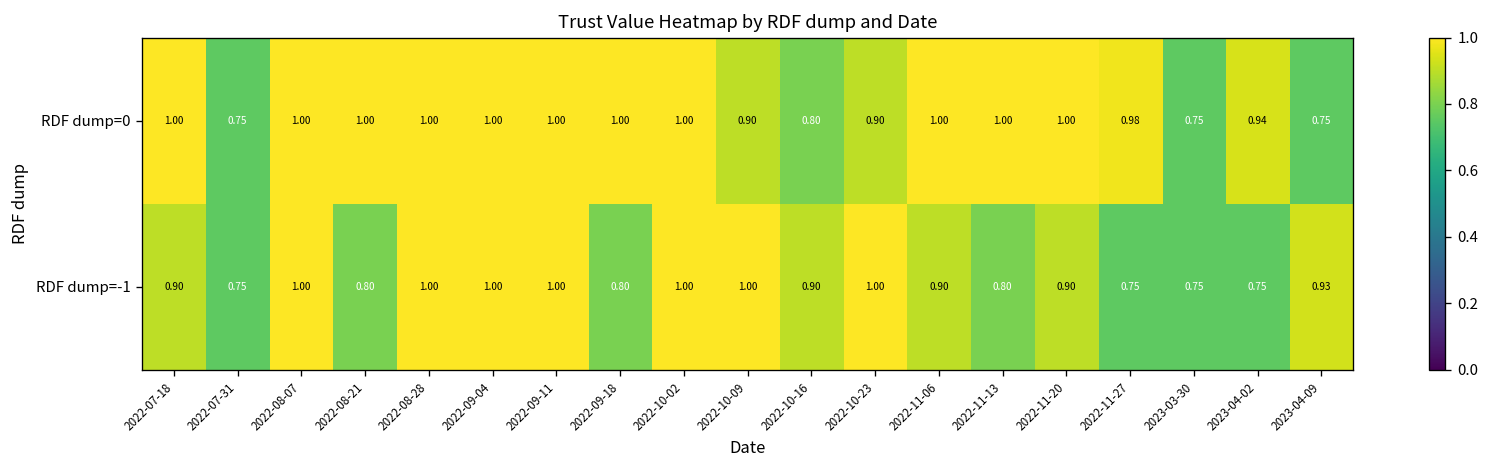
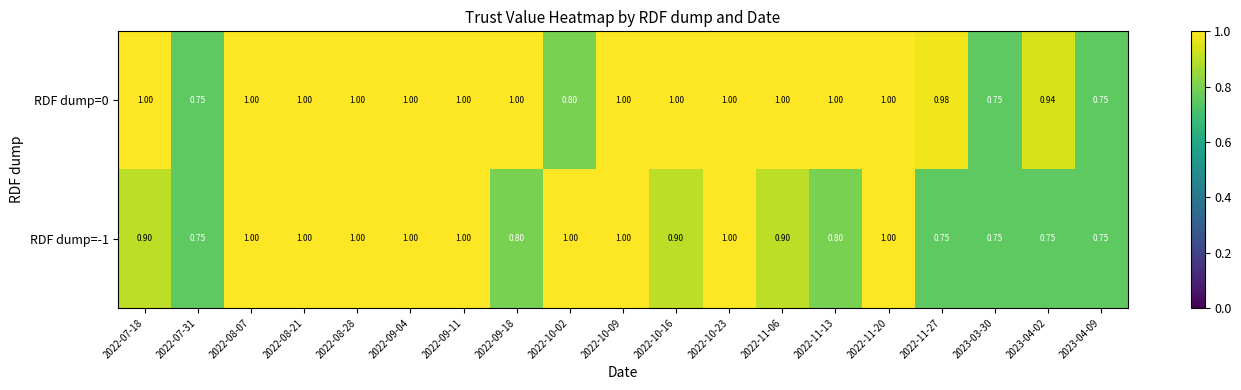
RDF dump=0, 2022-10-02: 1.00 -> 0.80
RDF dump=0, 2022-10-09: 0.90 -> 1.00
RDF dump=0, 2022-10-16: 0.80 -> 1.00
RDF dump=0, 2022-10-23: 0.90 -> 1.00
RDF dump=-1, 2022-08-21: 0.80 -> 1.00
RDF dump=-1, 2022-11-20: 0.90 -> 1.00
RDF dump=-1, 2023-04-09: 0.93 -> 0.75
